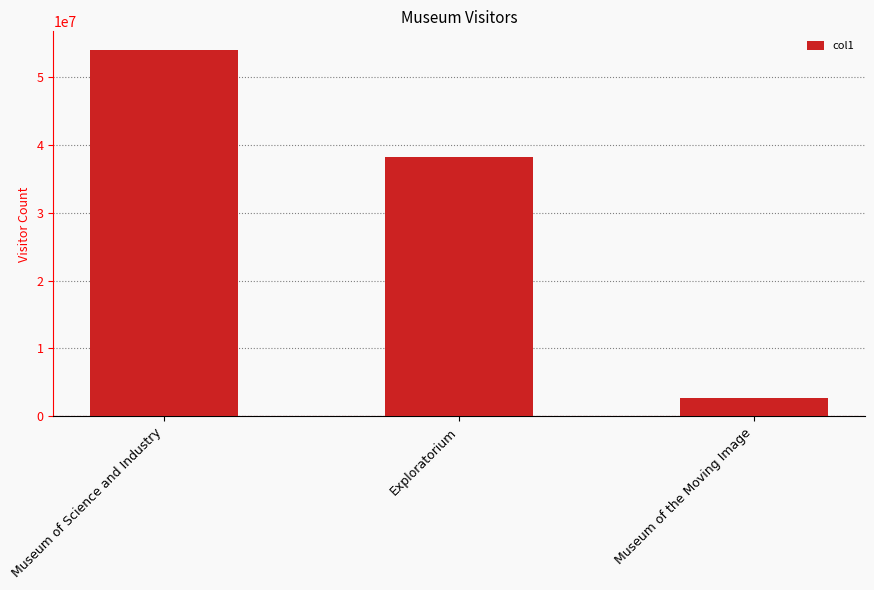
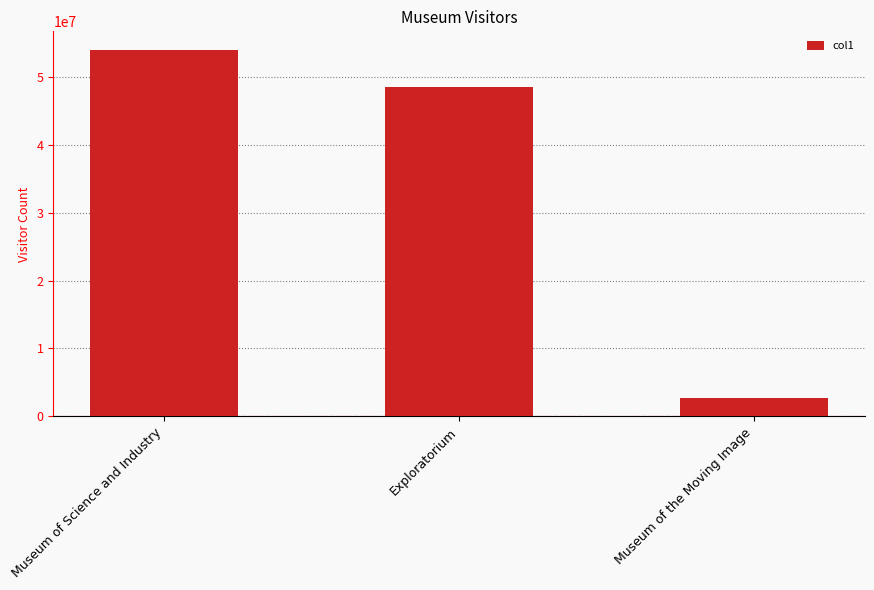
Exploratorium: 38000000 -> 49000000
